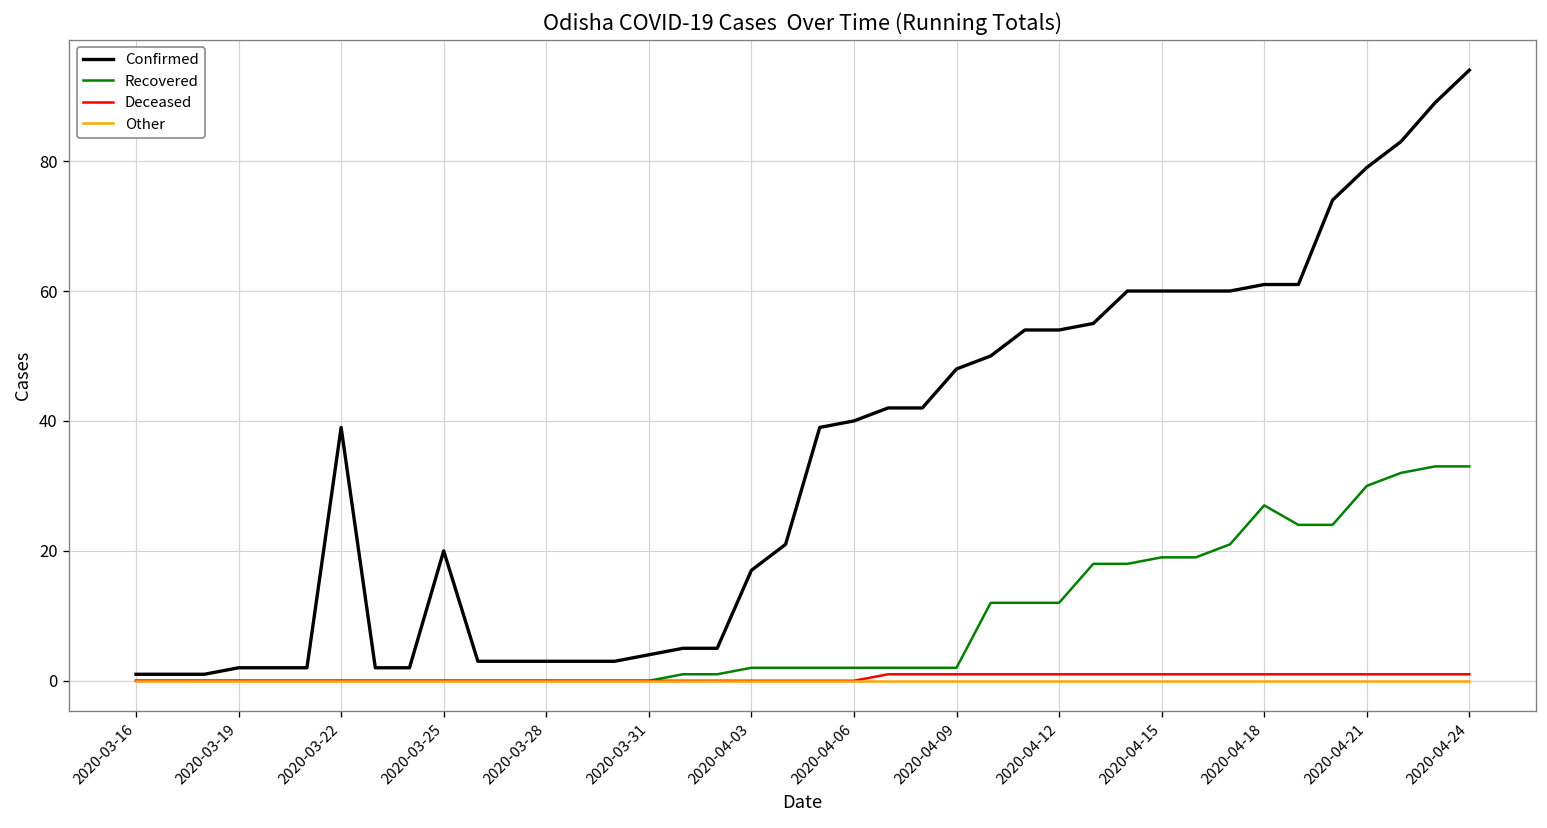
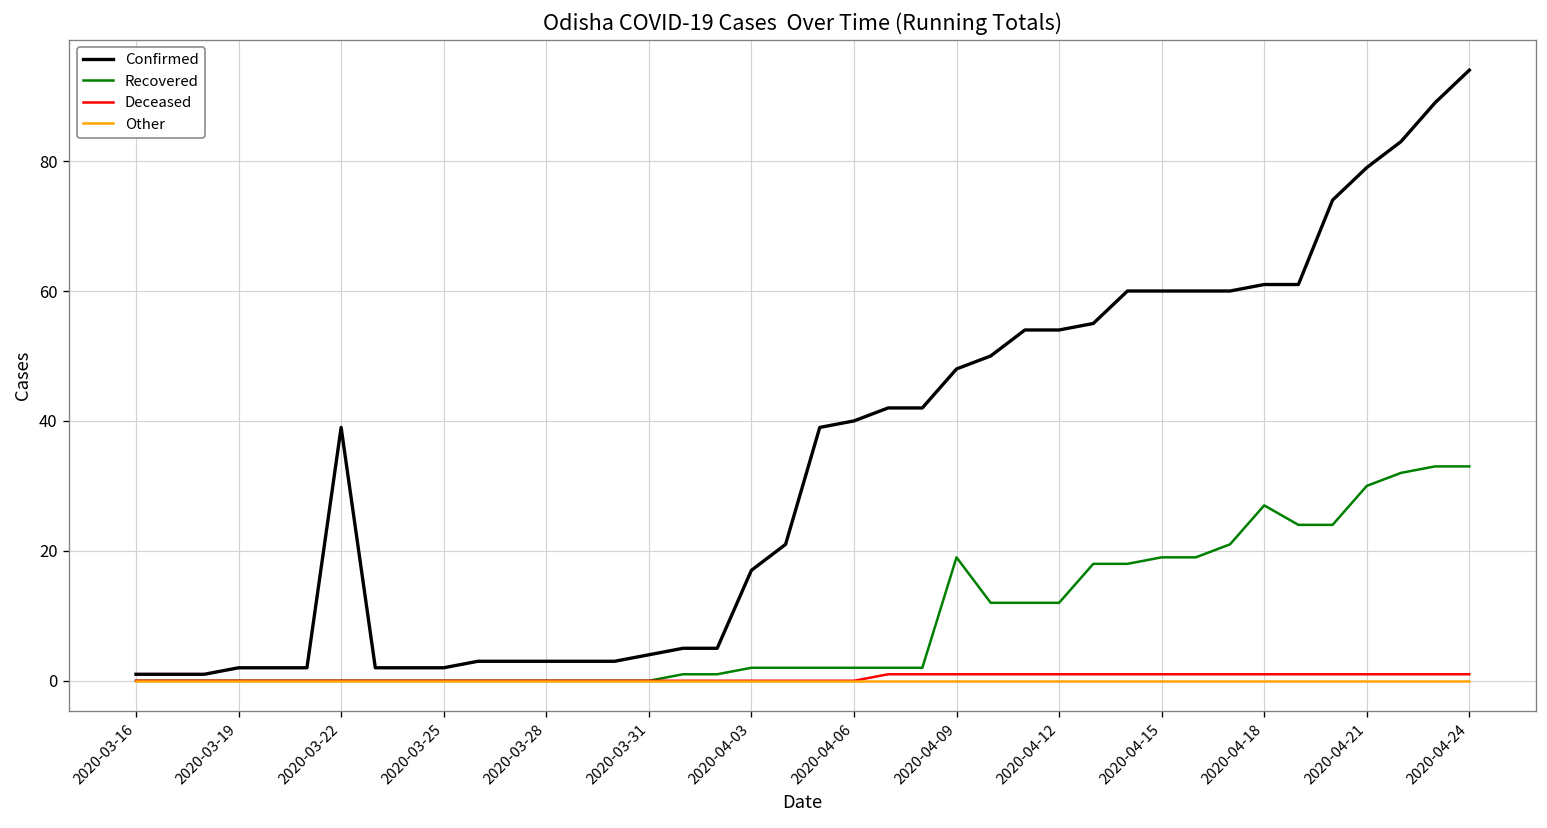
Confirmed, 2020-03-25: 20 -> 2
Recovered, 2020-04-09: 2 -> 19
